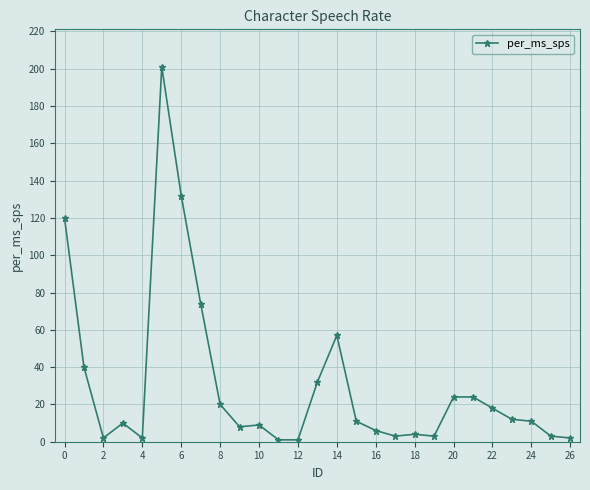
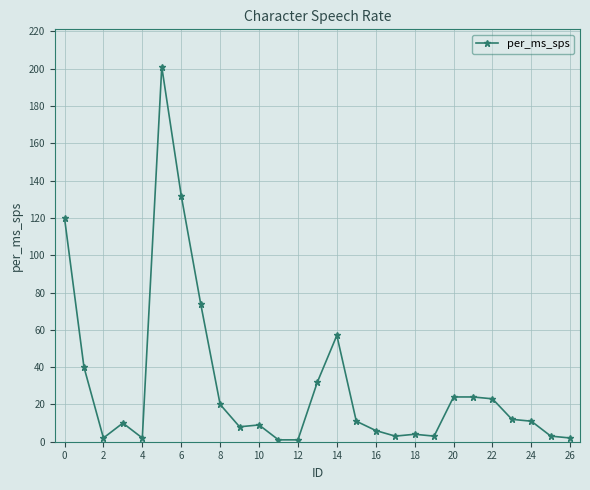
22: 18 -> 23
